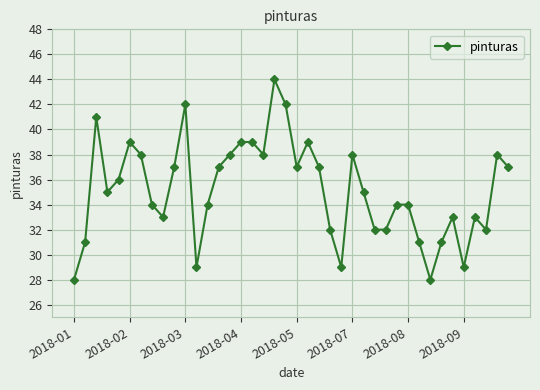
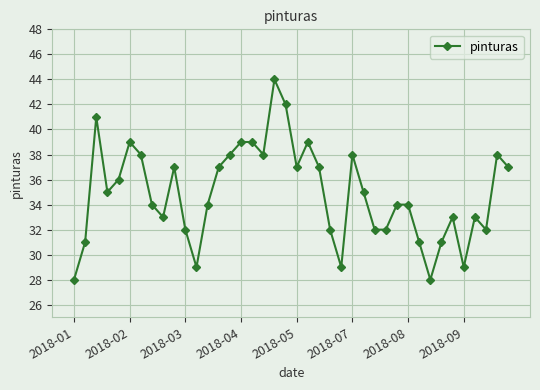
2018-03: 42 -> 32
